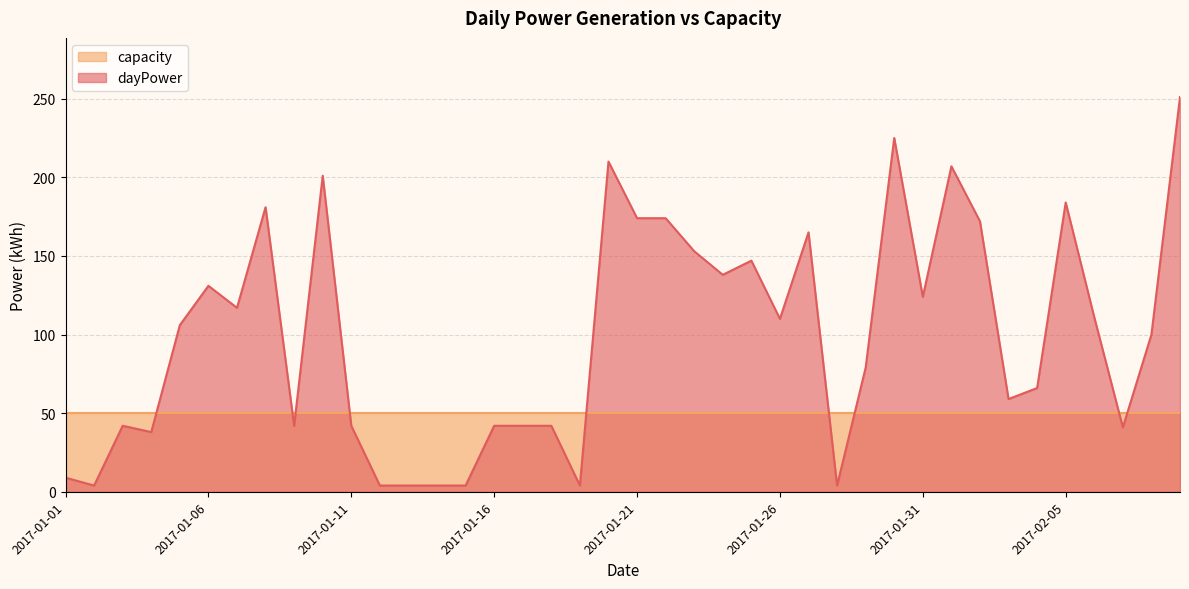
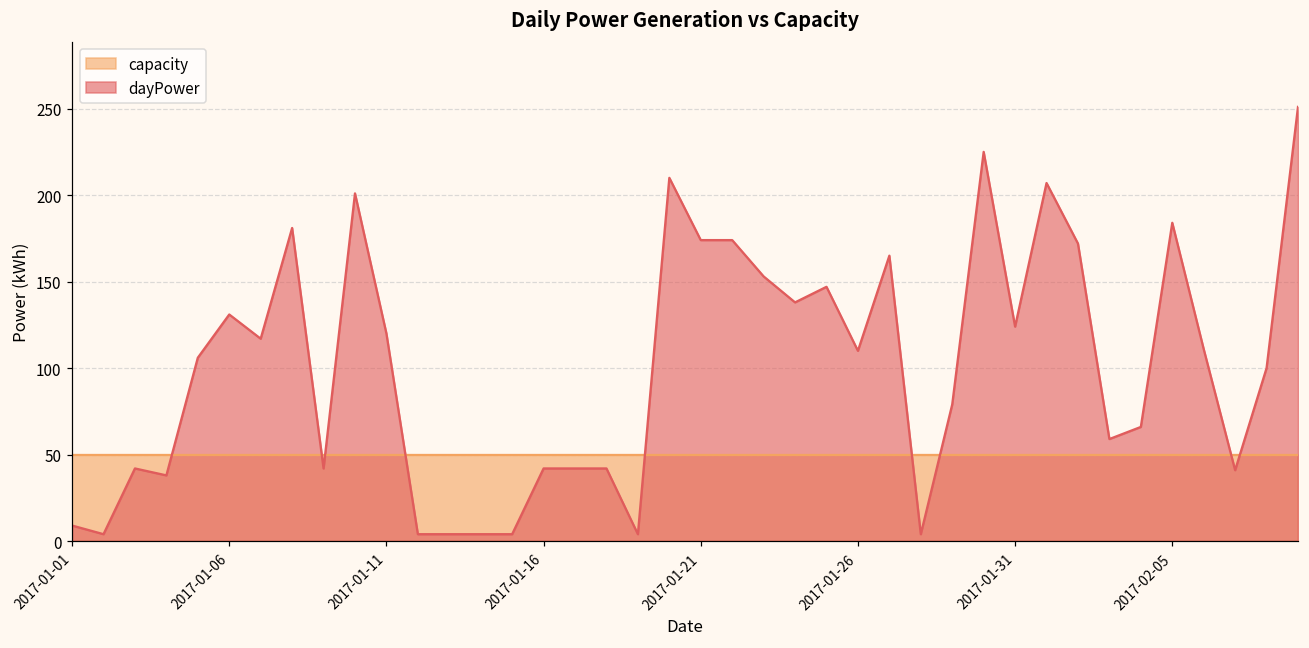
dayPower, 2017-01-11: 42 -> 120
